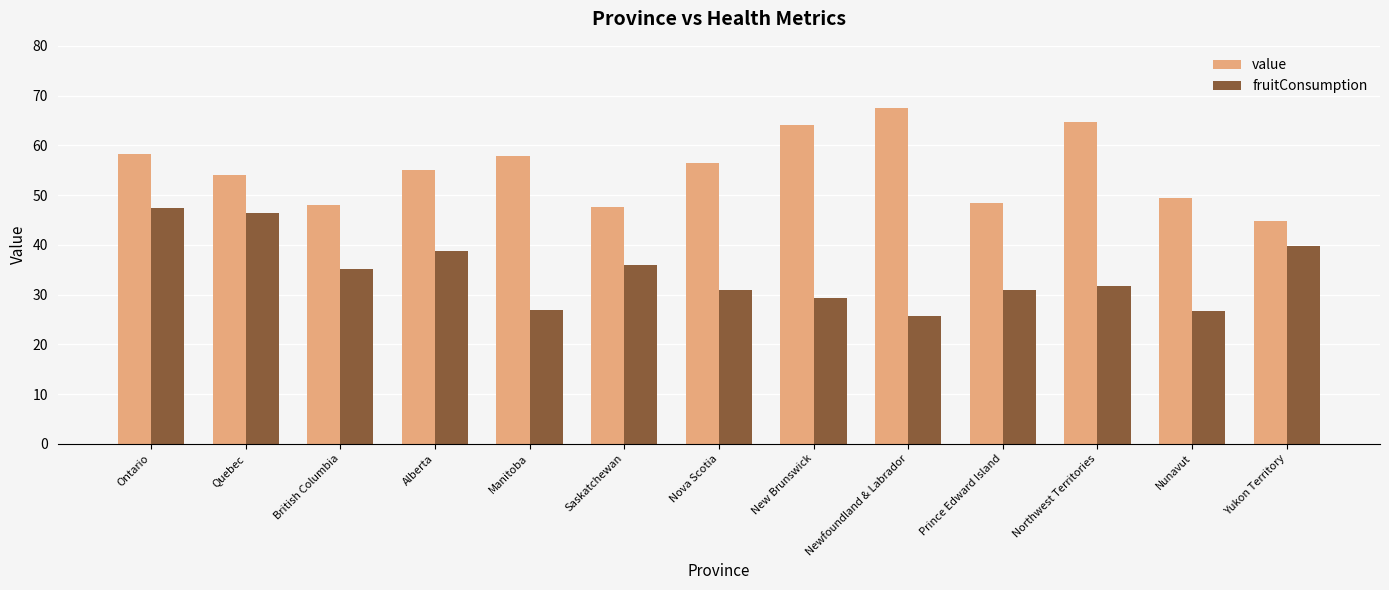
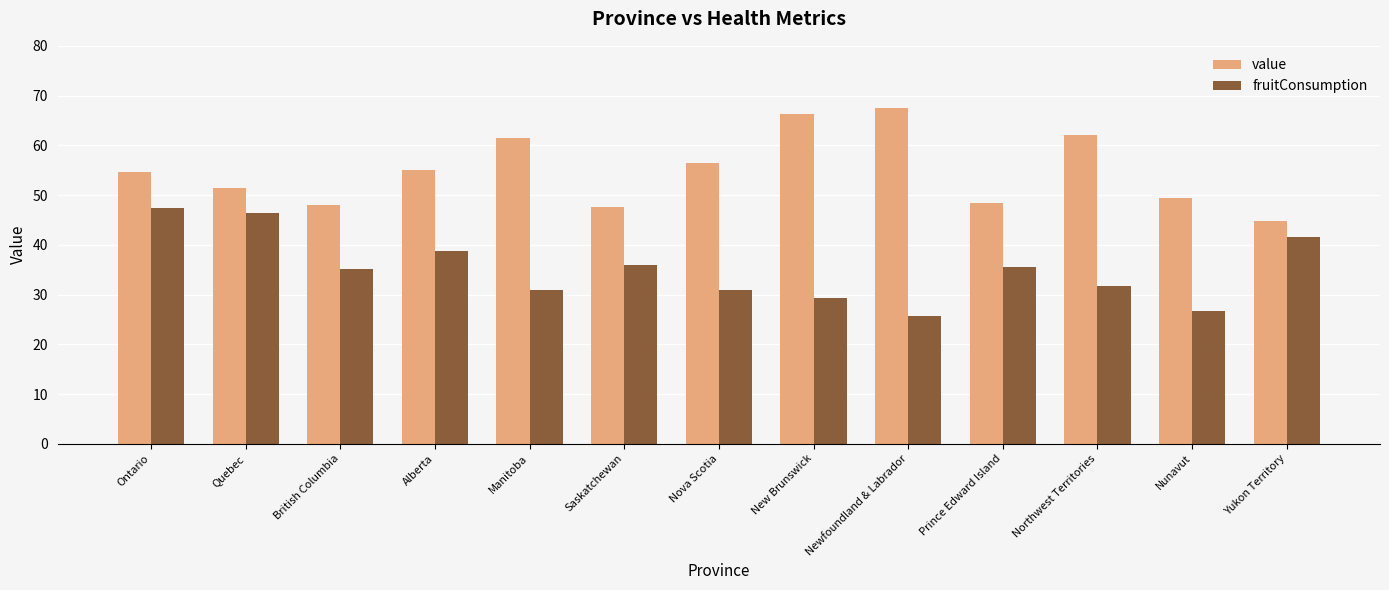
value, Ontario: 58 -> 55
value, Quebec: 54 -> 51
value, Manitoba: 58 -> 62
fruitConsumption, Manitoba: 27 -> 31
value, New Brunswick: 64 -> 66
fruitConsumption, Prince Edward Island: 31 -> 36
value, Northwest Territories: 65 -> 62
fruitConsumption, Yukon Territory: 40 -> 42
